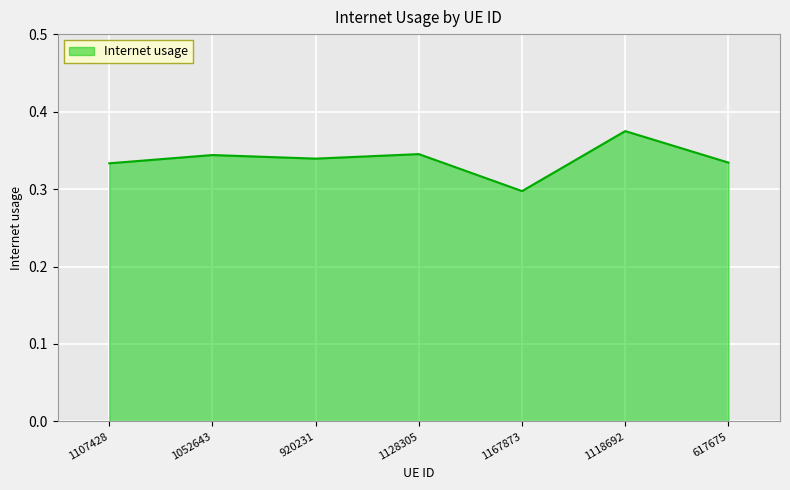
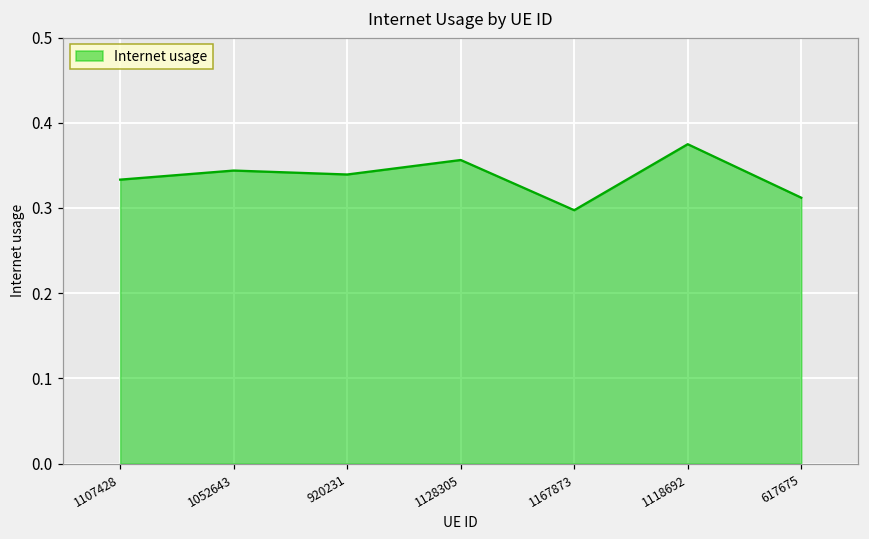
1128305: 0.35 -> 0.36
617675: 0.33 -> 0.31
